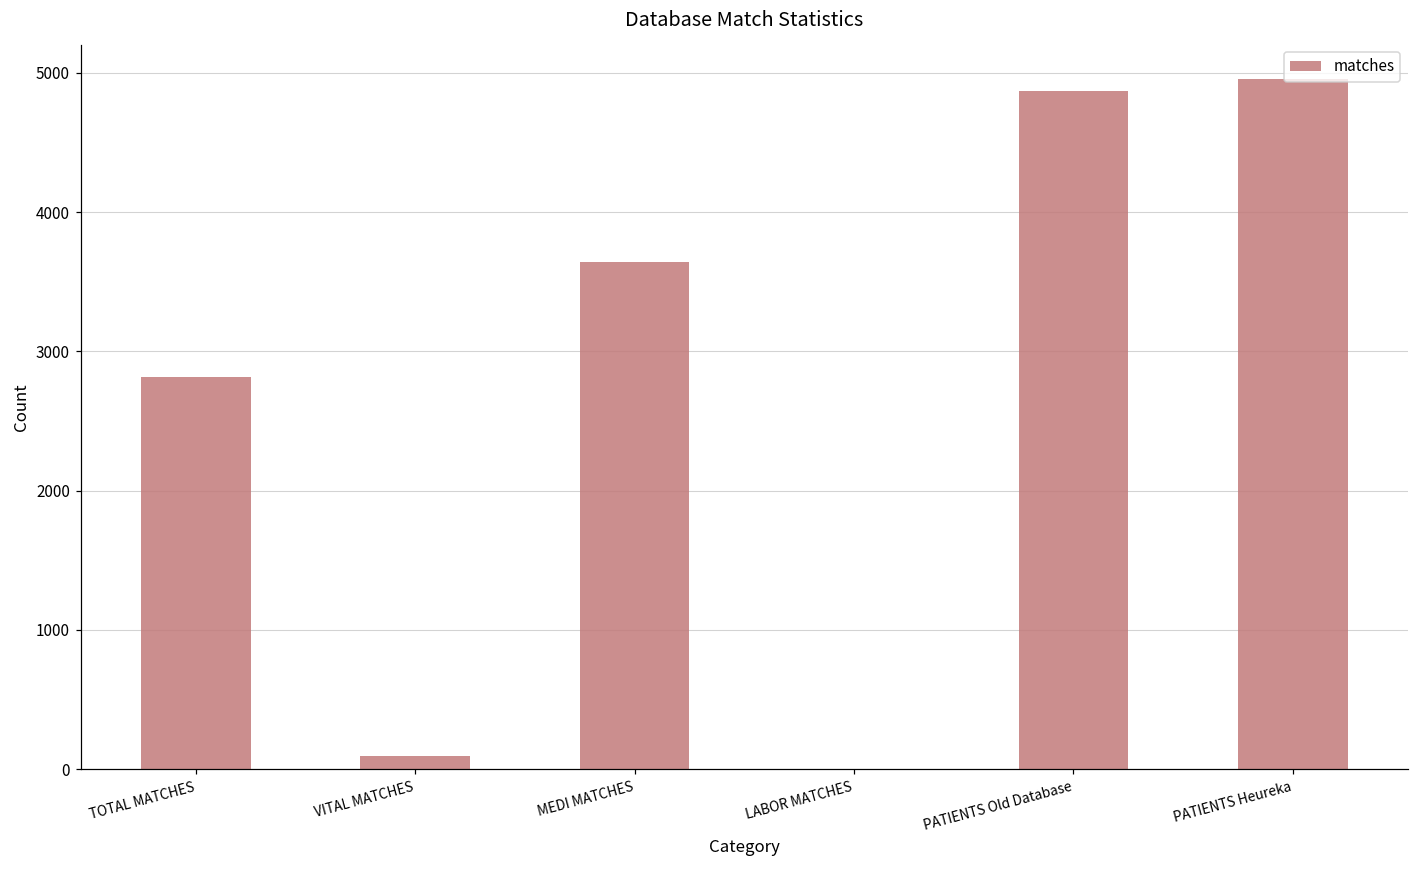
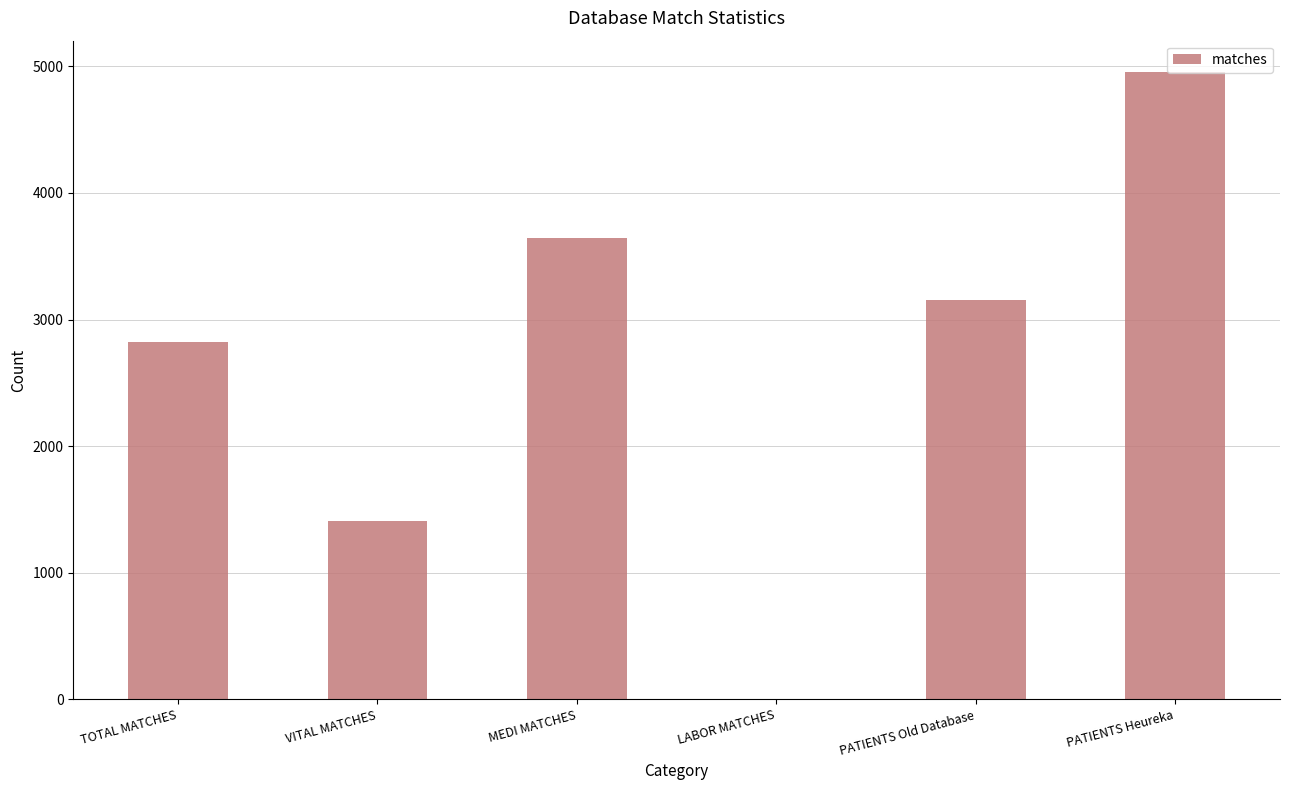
VITAL MATCHES: 90 -> 1410
PATIENTS Old Database: 4870 -> 3160
